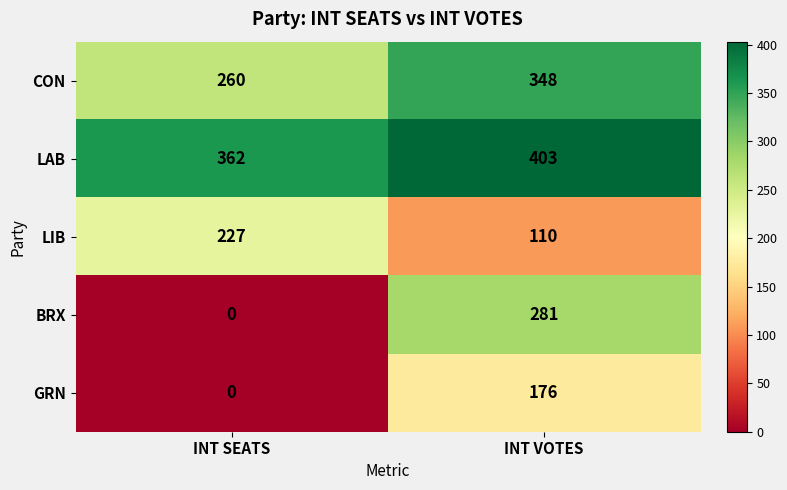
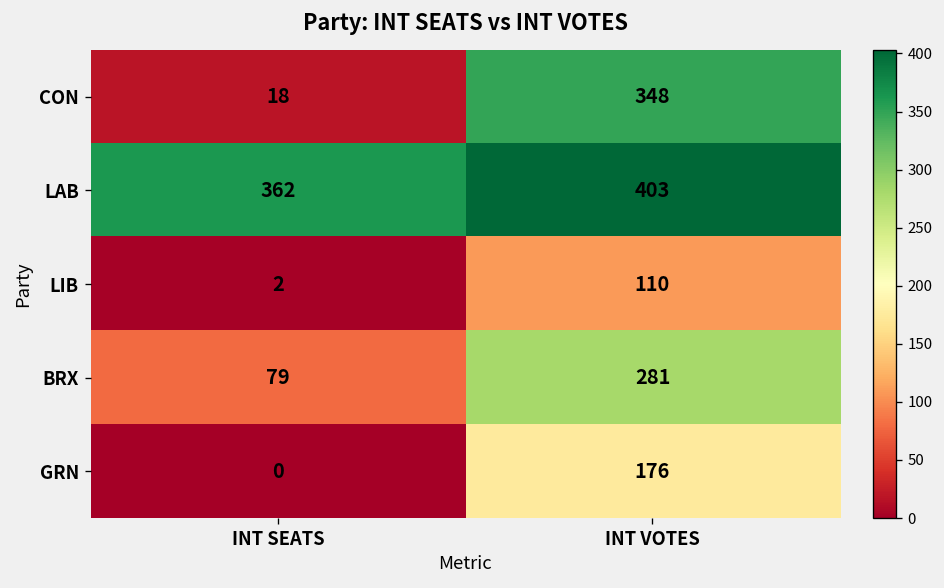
CON, INT SEATS: 260 -> 18
LIB, INT SEATS: 227 -> 2
BRX, INT SEATS: 0 -> 79
